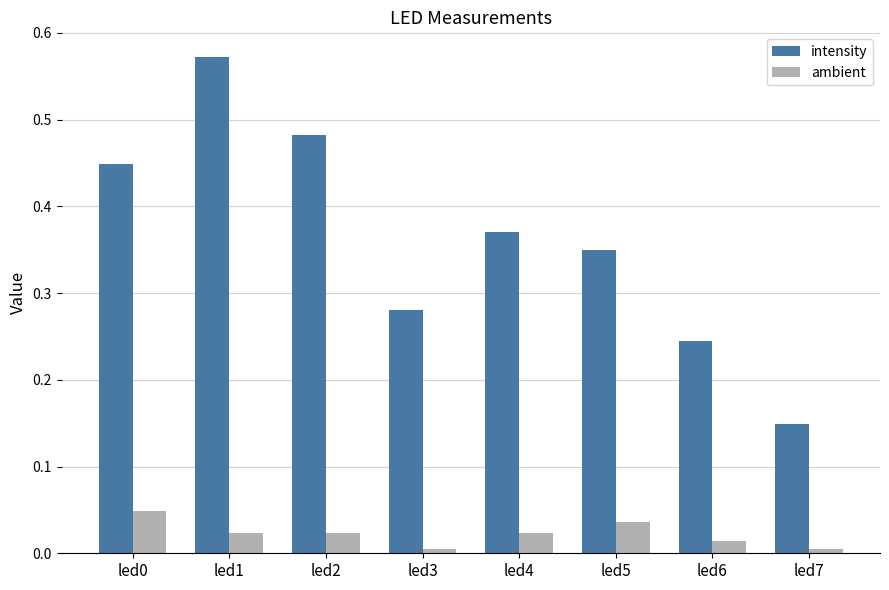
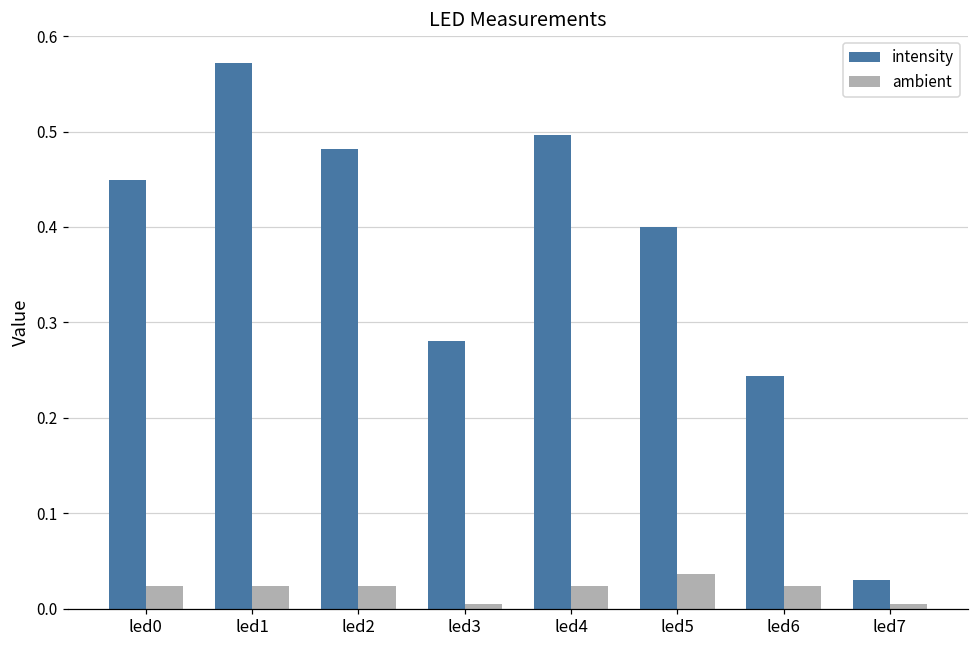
ambient, led0: 0.05 -> 0.02
intensity, led4: 0.37 -> 0.50
intensity, led5: 0.35 -> 0.40
ambient, led6: 0.01 -> 0.02
intensity, led7: 0.15 -> 0.03
